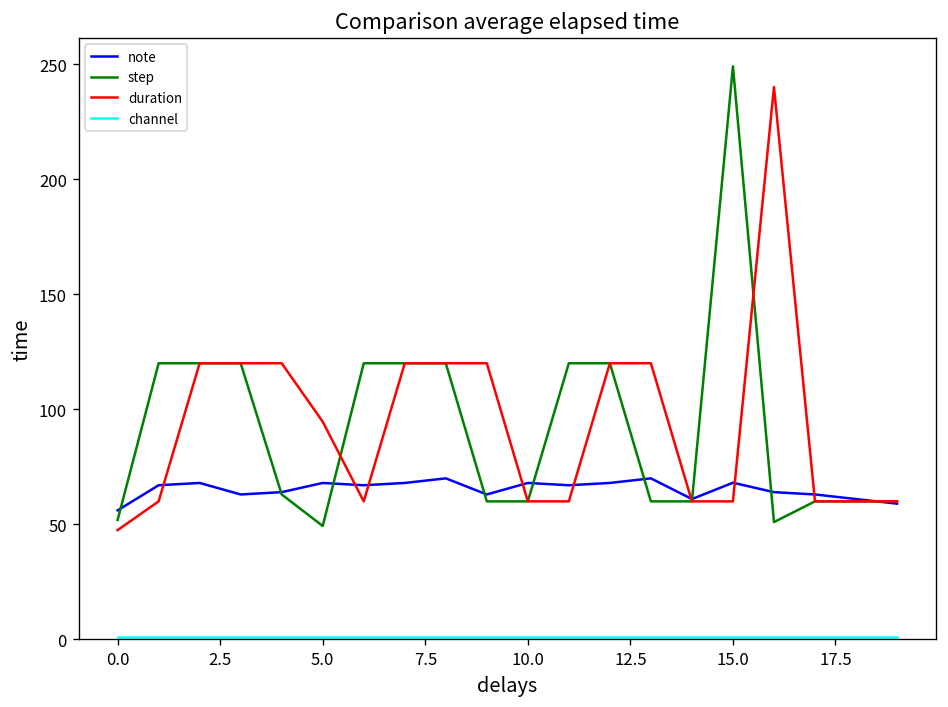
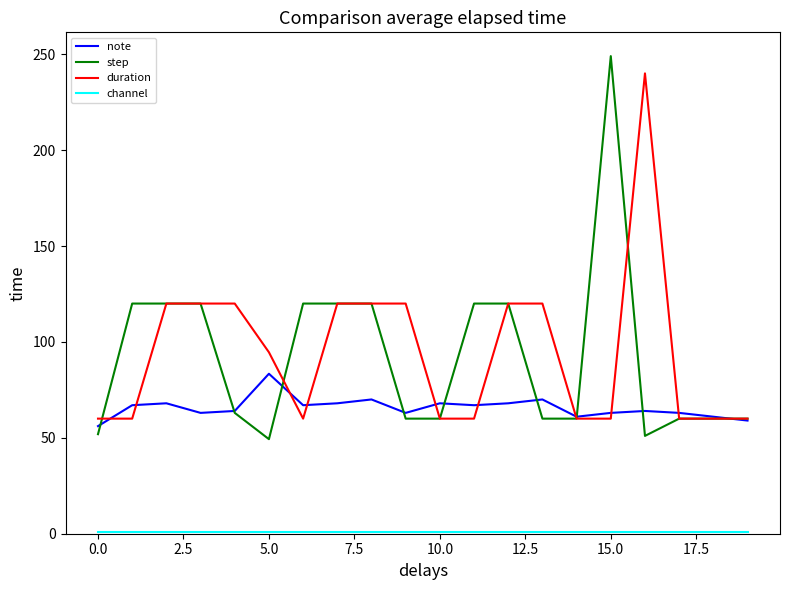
duration, 0.0: 48 -> 60
note, 5.0: 68 -> 83
note, 15.0: 68 -> 63
